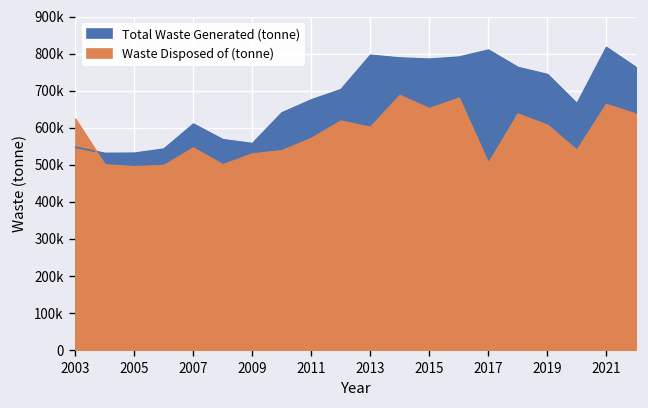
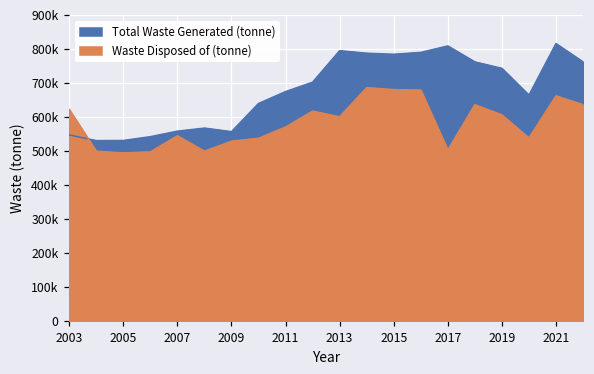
Total Waste Generated (tonne), 2007: 610000 -> 560000
Waste Disposed of (tonne), 2015: 650000 -> 680000
